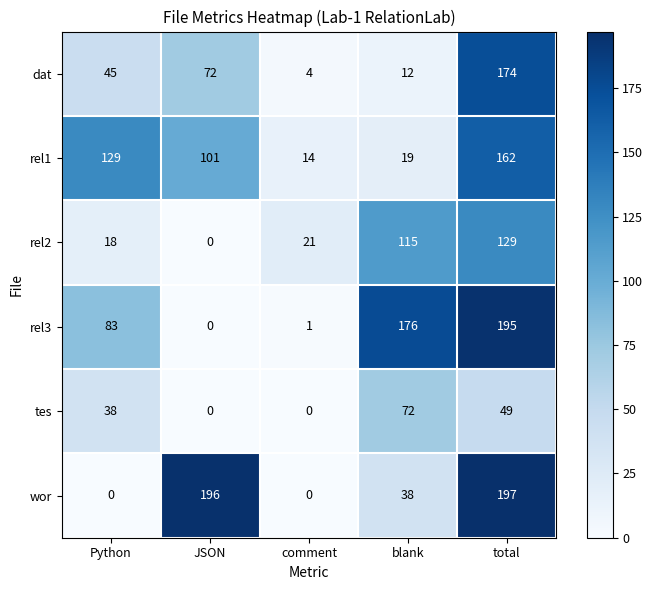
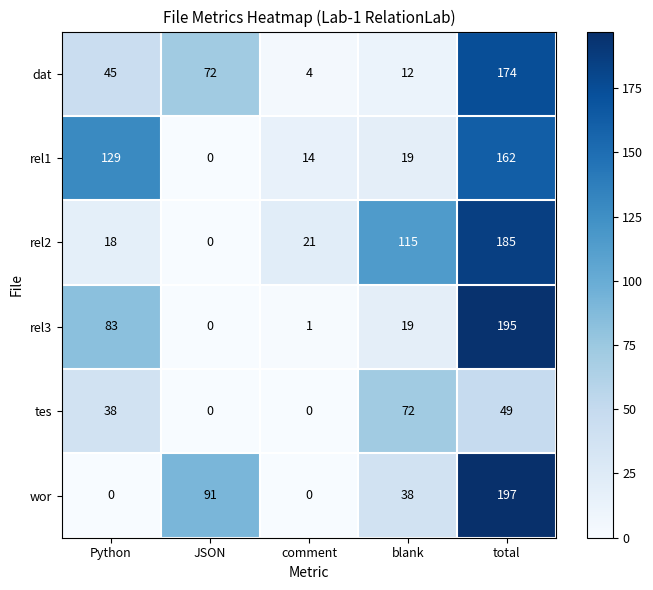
rel1, JSON: 101 -> 0
rel2, total: 129 -> 185
rel3, blank: 176 -> 19
wor, JSON: 196 -> 91
